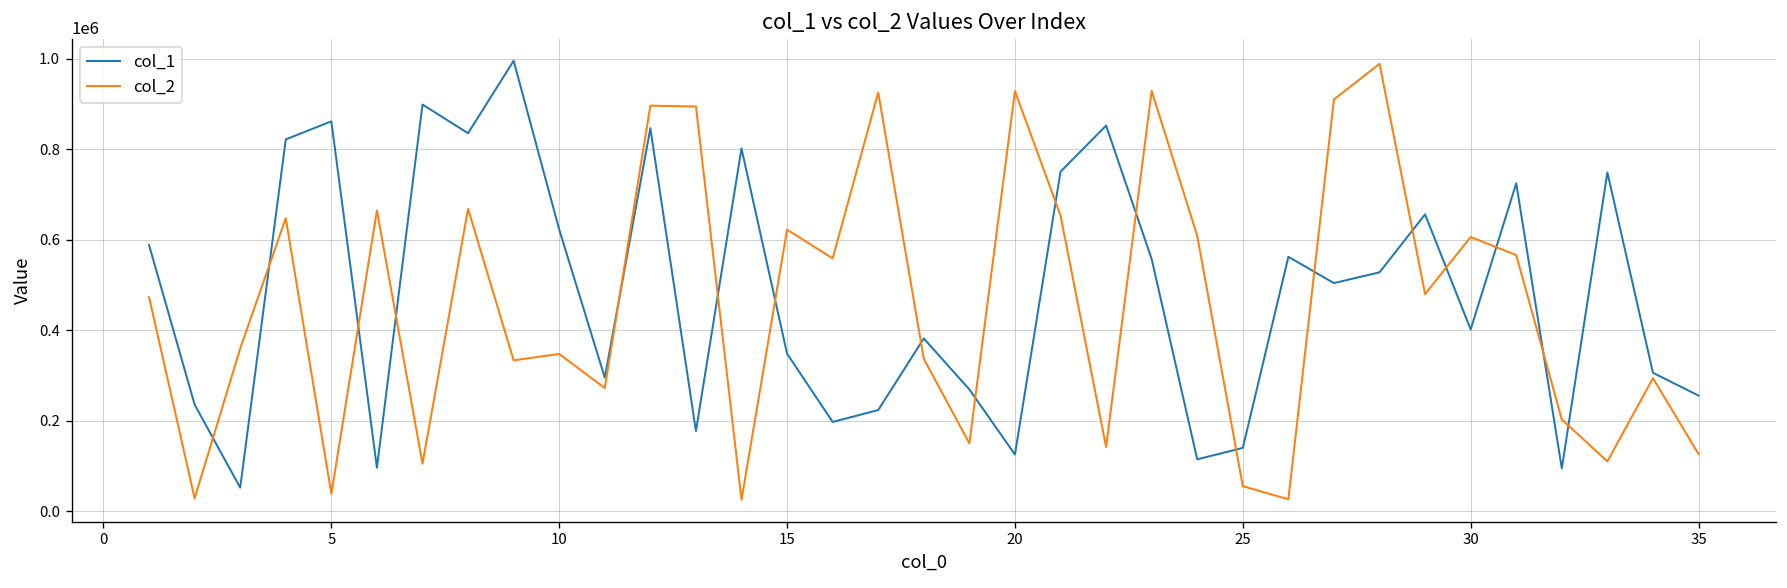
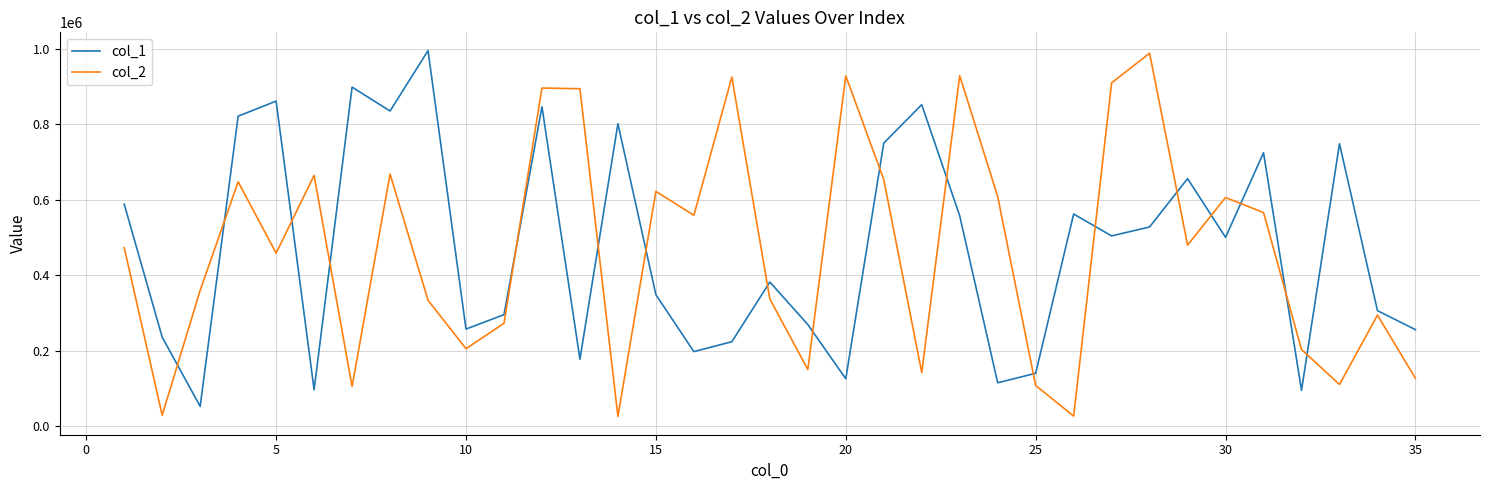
col_2, 5: 40000 -> 460000
col_1, 10: 620000 -> 260000
col_2, 10: 350000 -> 200000
col_2, 25: 60000 -> 110000
col_1, 30: 400000 -> 500000
